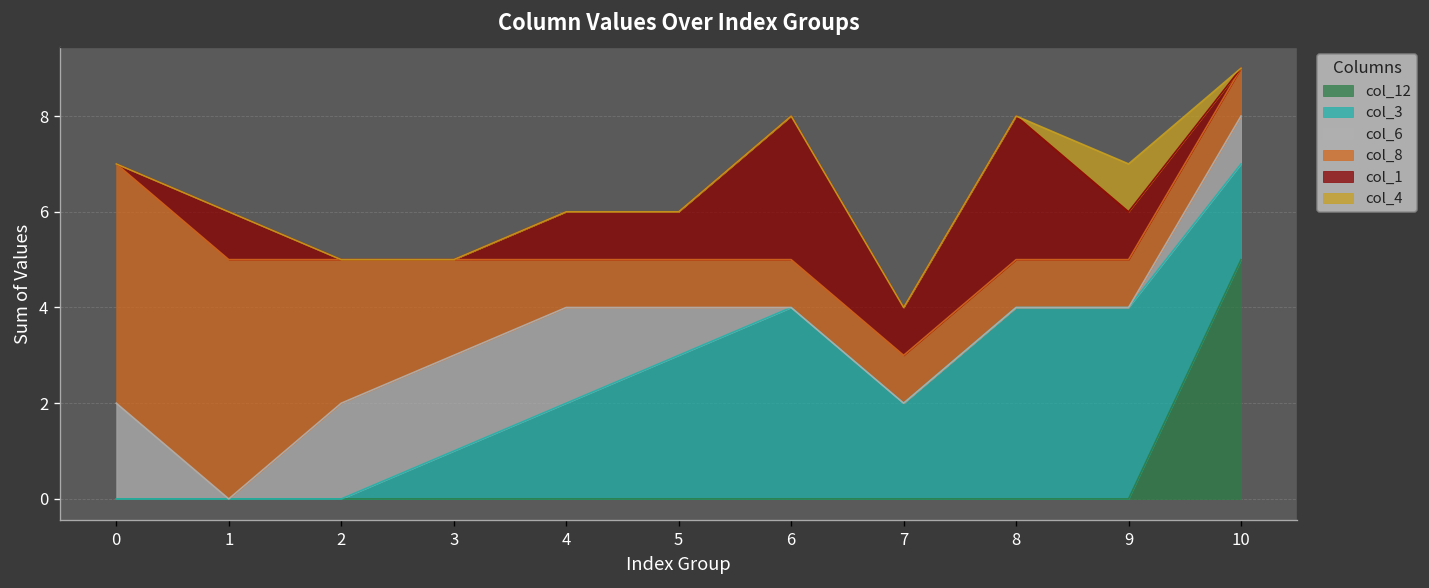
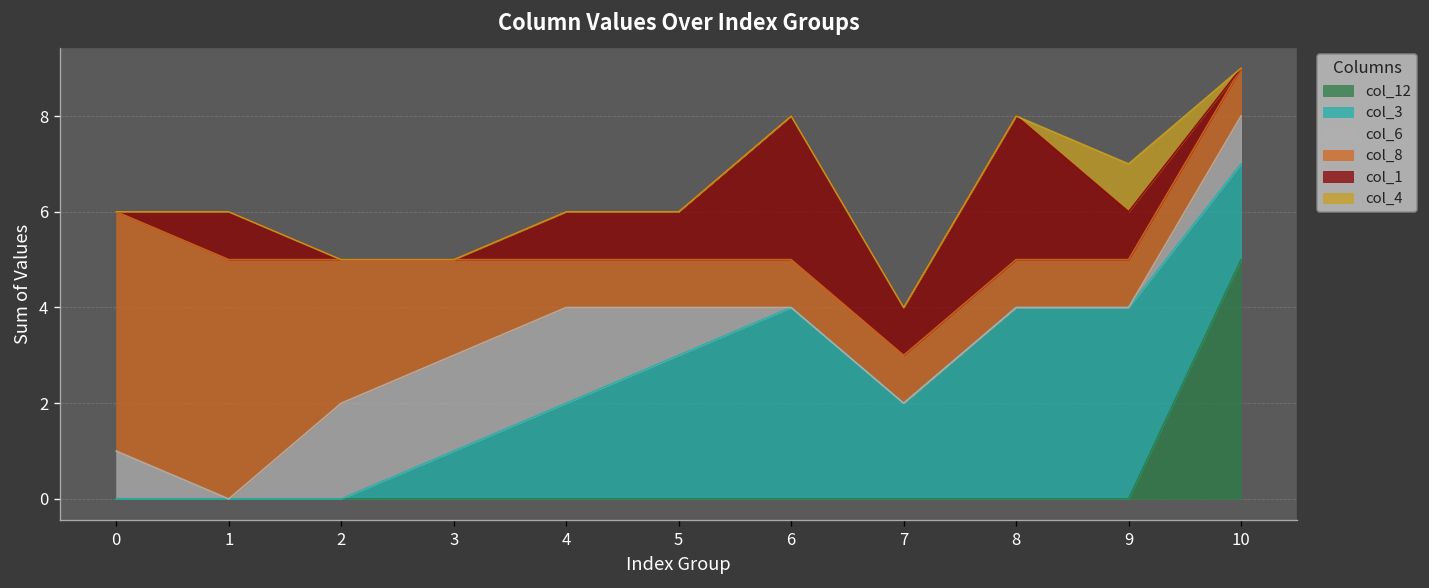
col_6, 0: 2 -> 1
